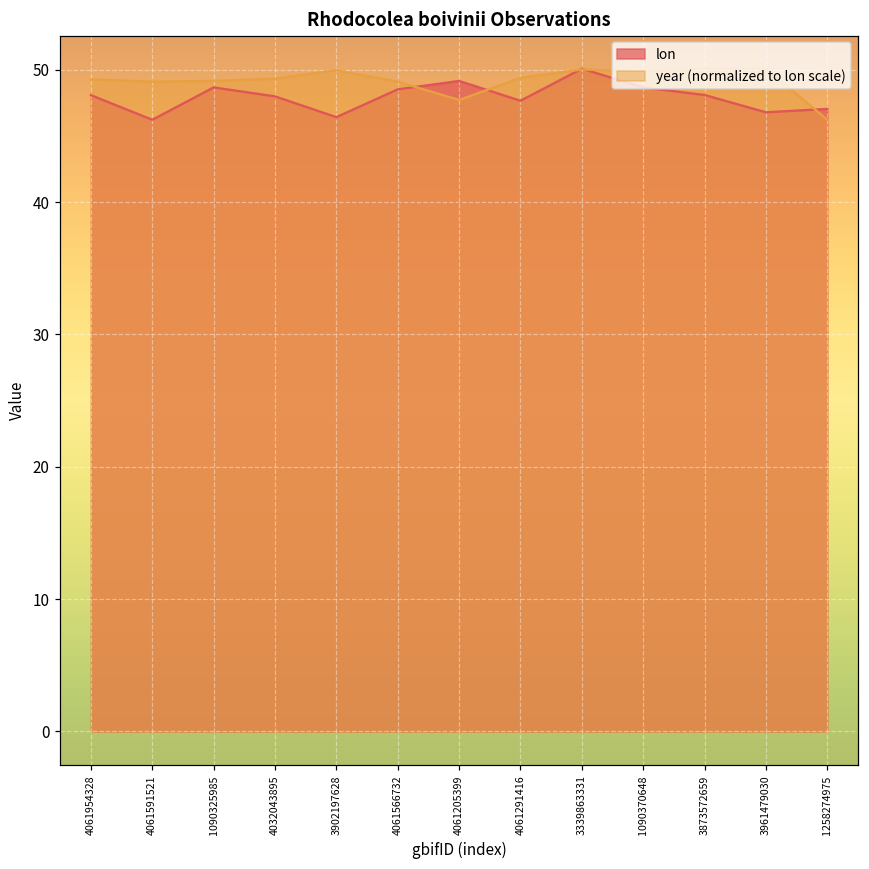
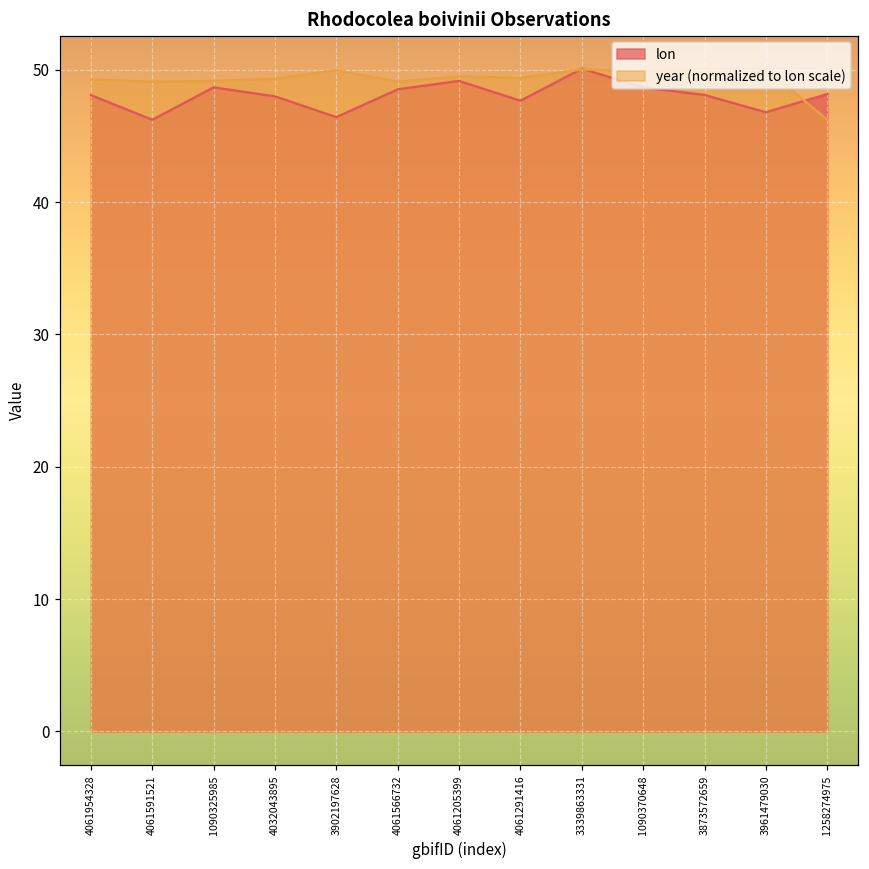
year (normalized to lon scale), 4061205399: 47.7 -> 49.5
lon, 1258274975: 47.0 -> 48.2
